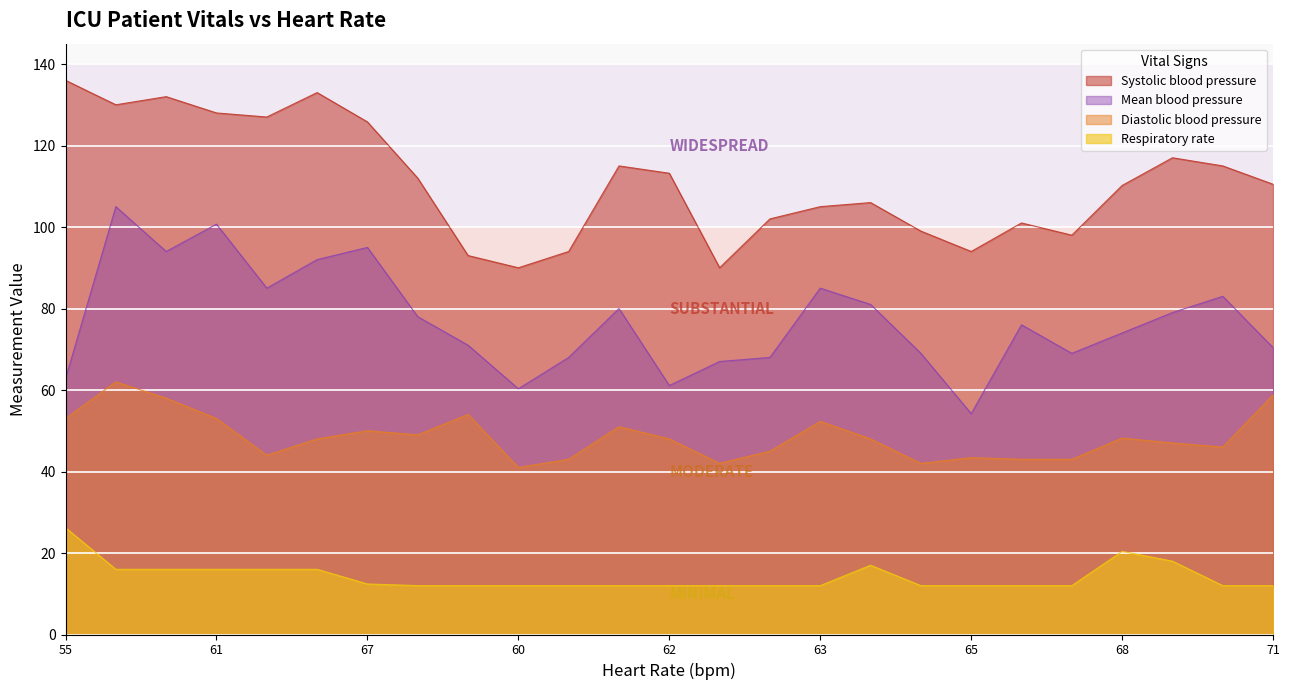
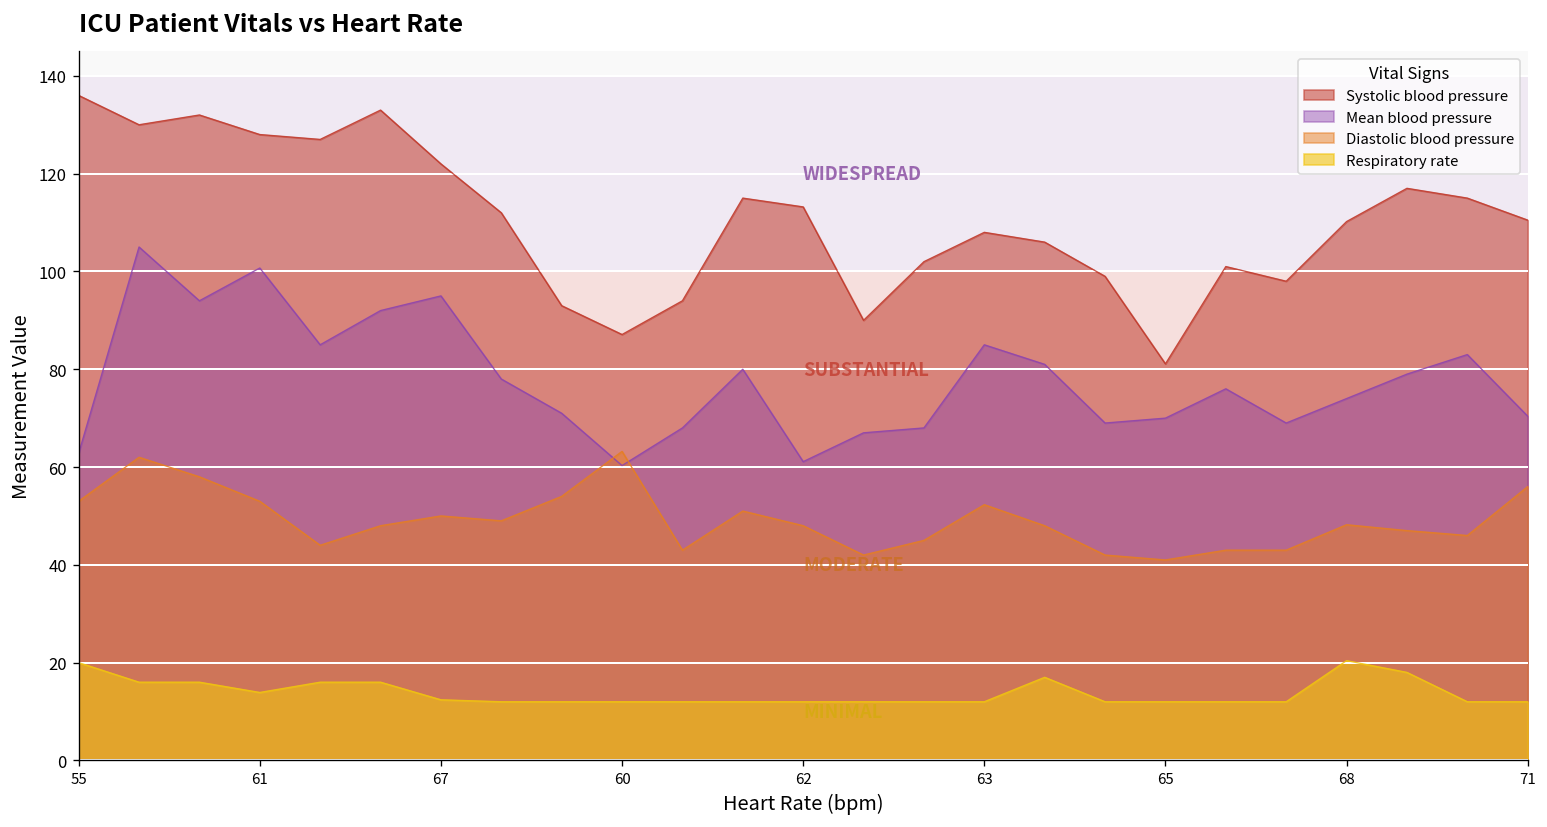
Respiratory rate, 55: 26 -> 20
Respiratory rate, 61: 16 -> 14
Systolic blood pressure, 67: 126 -> 122
Systolic blood pressure, 60: 90 -> 87
Diastolic blood pressure, 60: 41 -> 63
Systolic blood pressure, 63: 105 -> 108
Systolic blood pressure, 65: 94 -> 81
Mean blood pressure, 65: 54 -> 70
Diastolic blood pressure, 65: 43 -> 41
Diastolic blood pressure, 71: 59 -> 56
